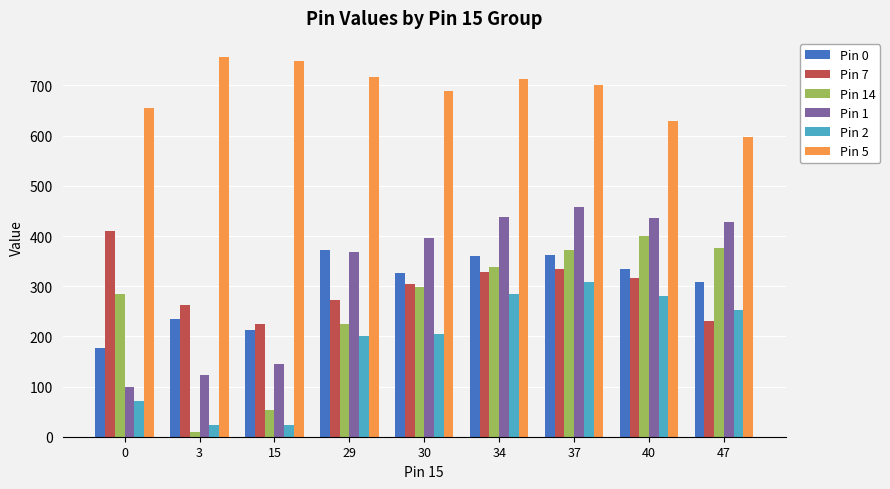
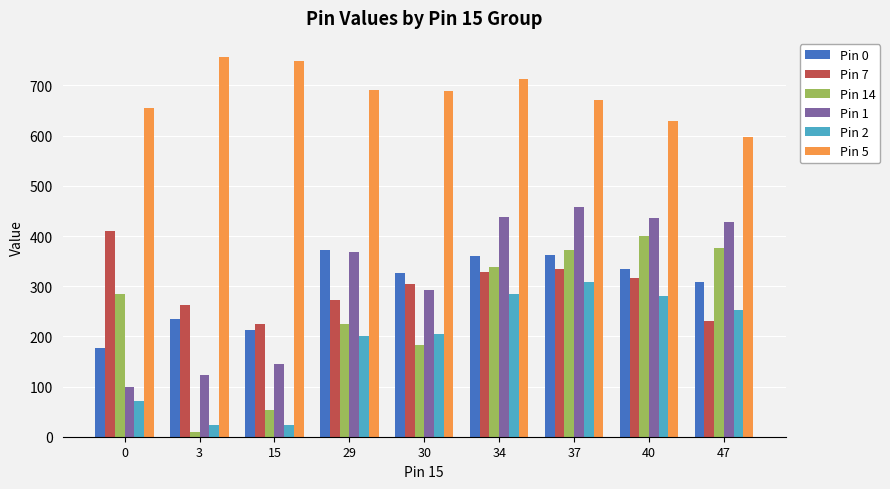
Pin 5, 29: 720 -> 690
Pin 14, 30: 300 -> 180
Pin 1, 30: 400 -> 290
Pin 5, 37: 700 -> 670
